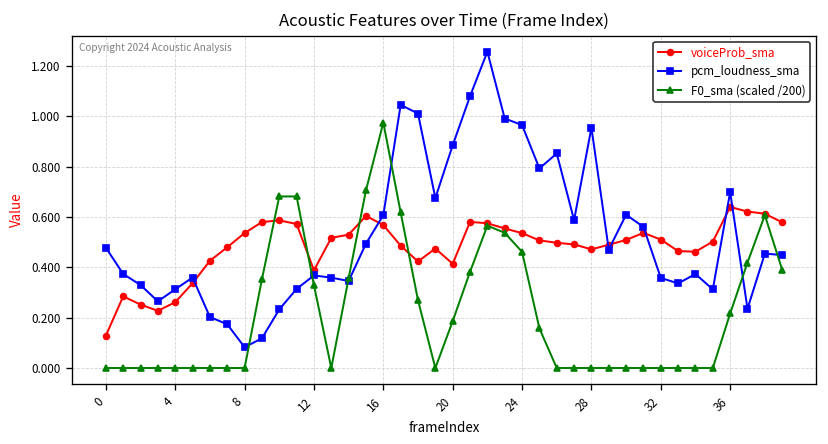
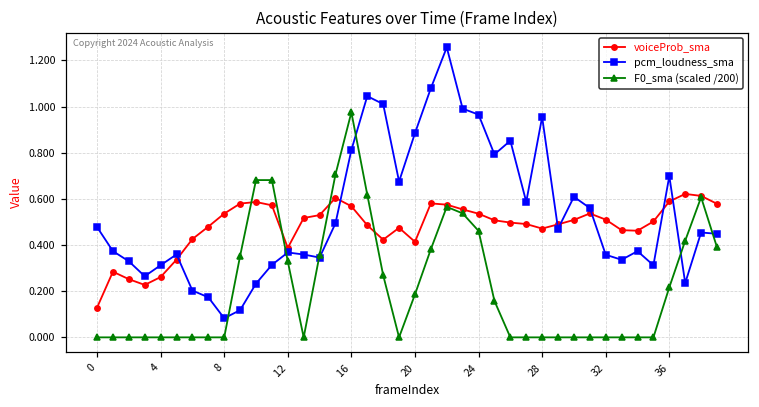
pcm_loudness_sma, 16: 0.61 -> 0.81
voiceProb_sma, 36: 0.64 -> 0.59
